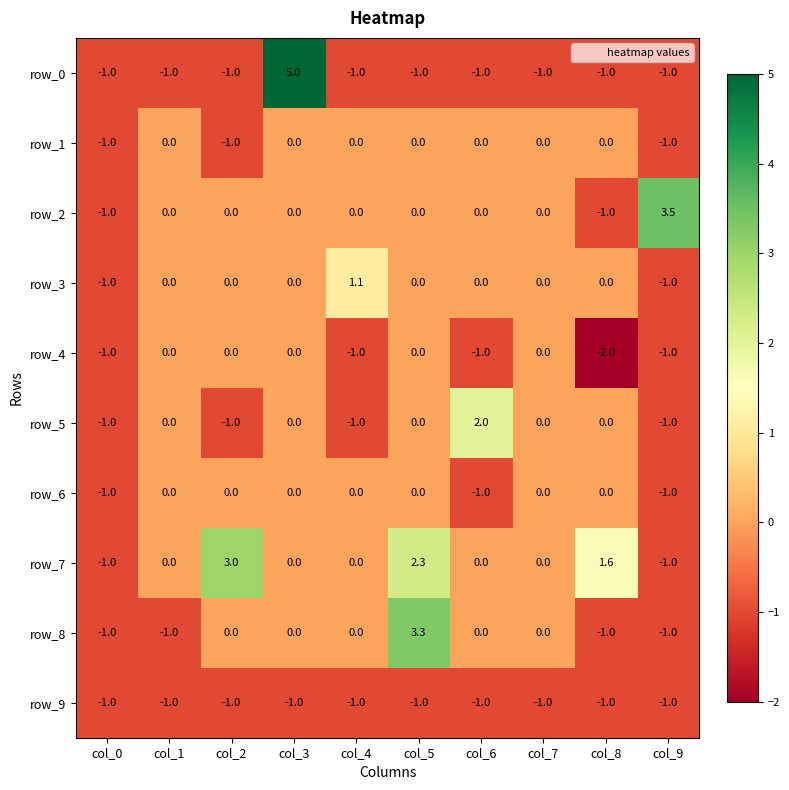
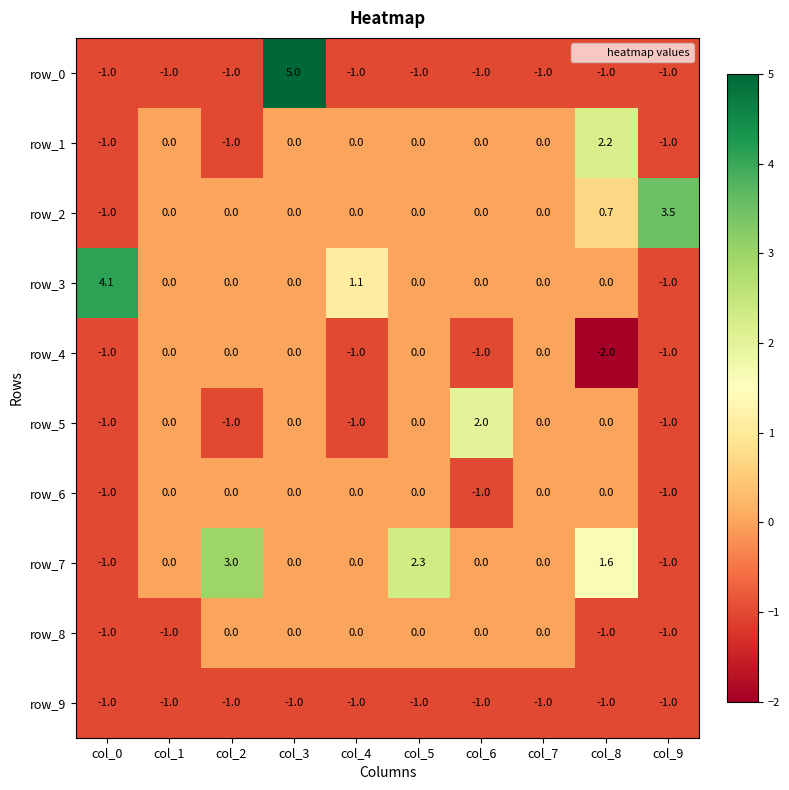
row_1, col_8: 0.0 -> 2.2
row_2, col_8: -1.0 -> 0.7
row_3, col_0: -1.0 -> 4.1
row_8, col_5: 3.3 -> 0.0
